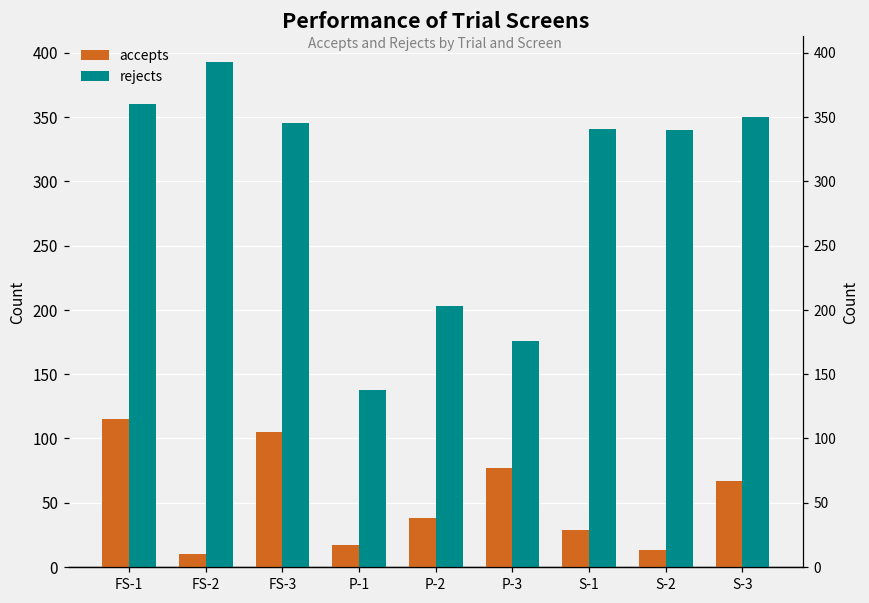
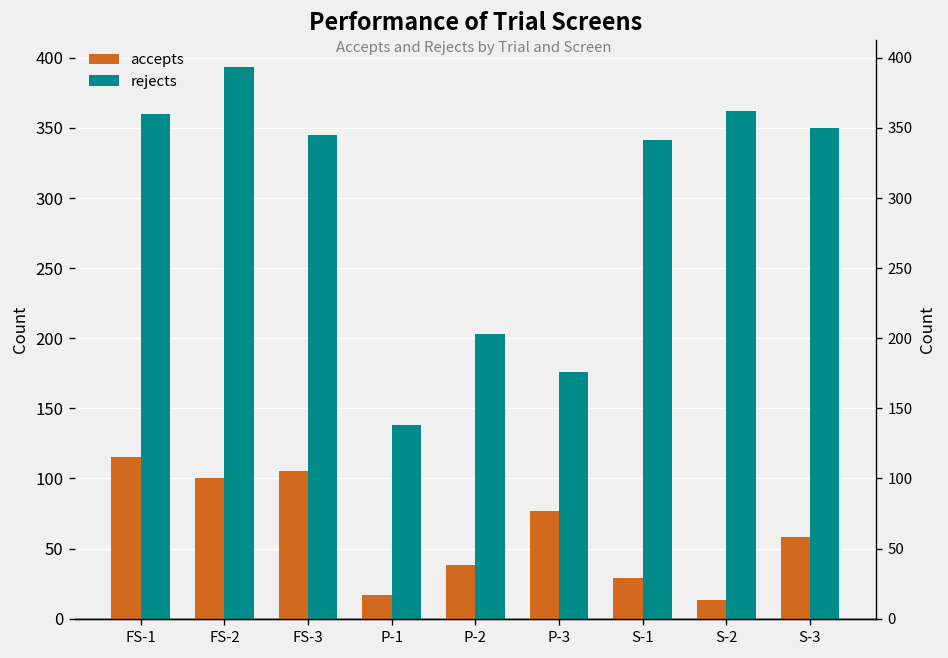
accepts, FS-2: 10 -> 100
rejects, S-2: 340 -> 362
accepts, S-3: 67 -> 58
